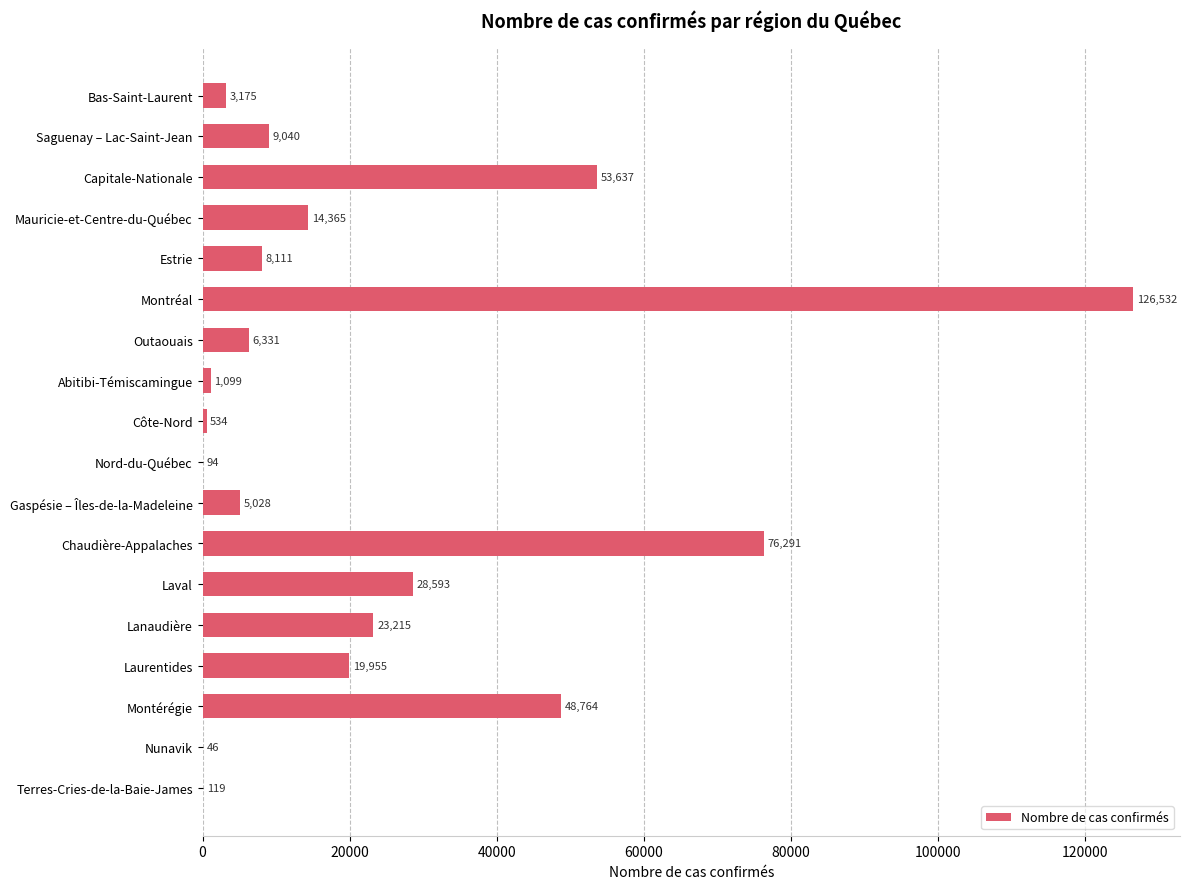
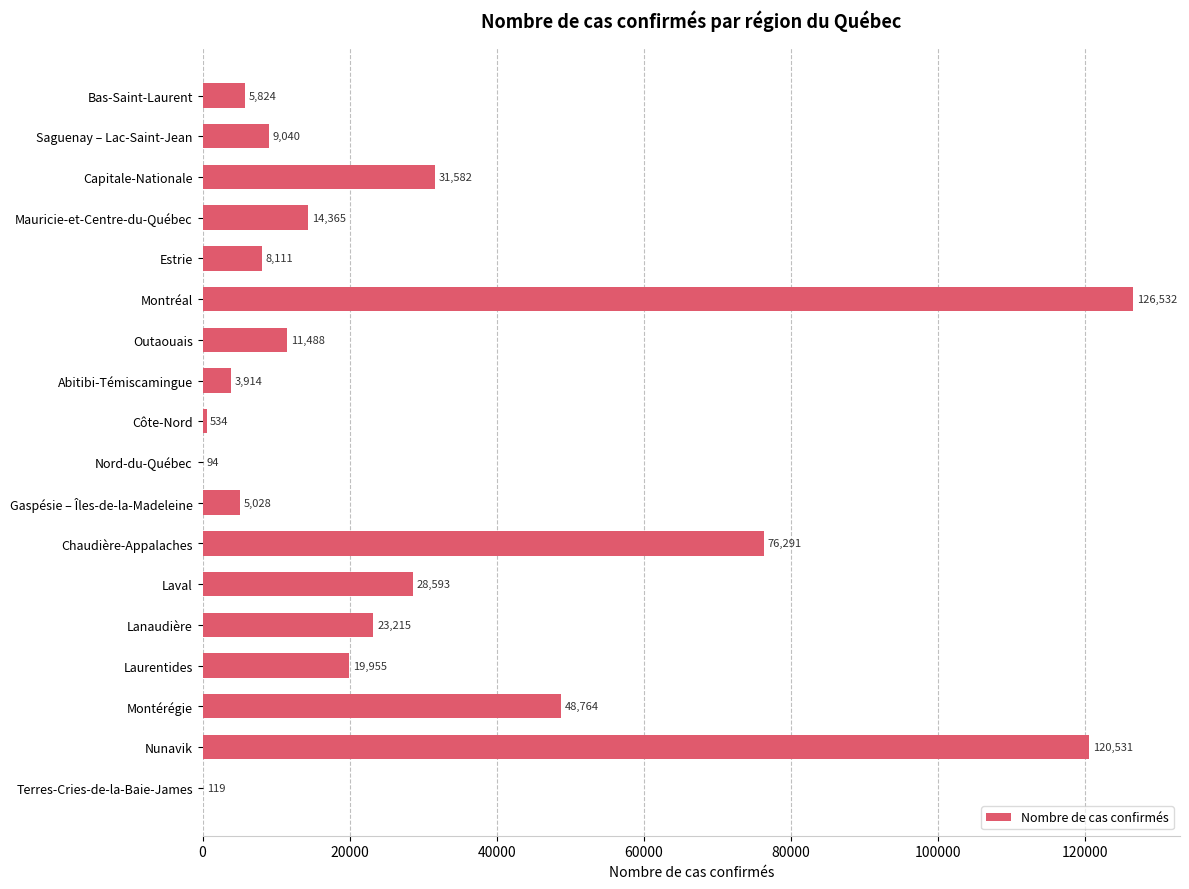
Bas-Saint-Laurent: 3,175 -> 5,824
Capitale-Nationale: 53,637 -> 31,582
Outaouais: 6,331 -> 11,488
Abitibi-Témiscamingue: 1,099 -> 3,914
Nunavik: 46 -> 120,531
